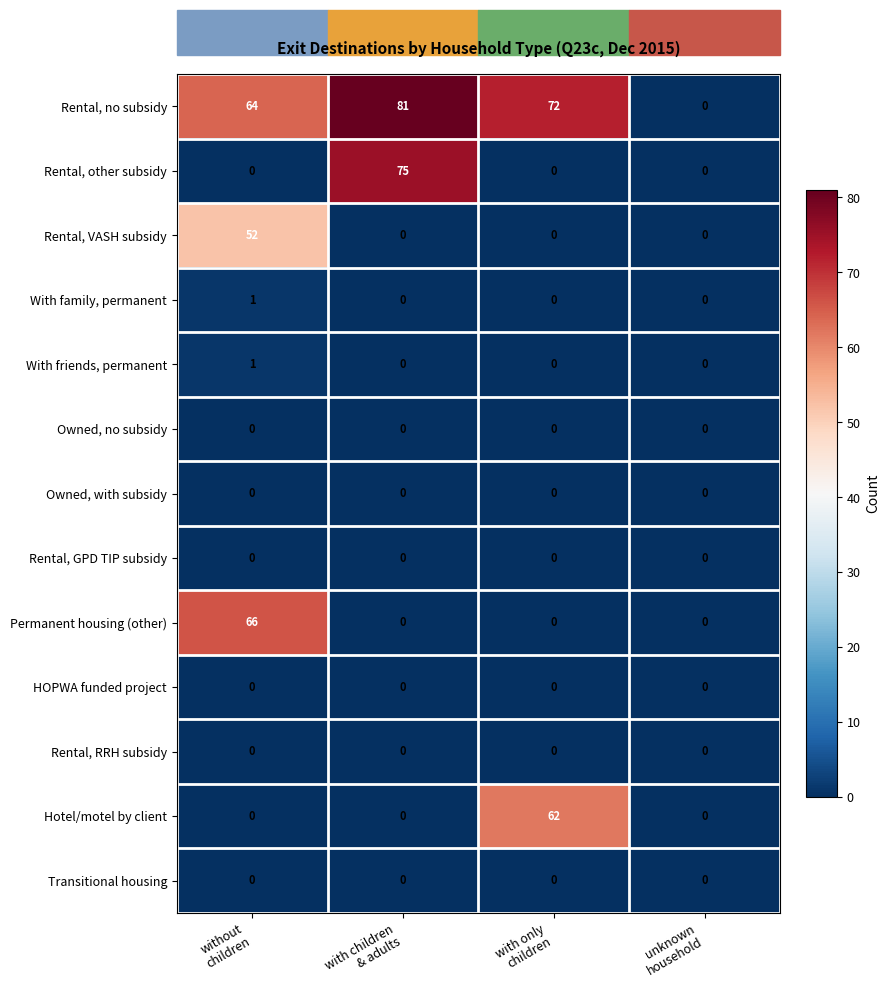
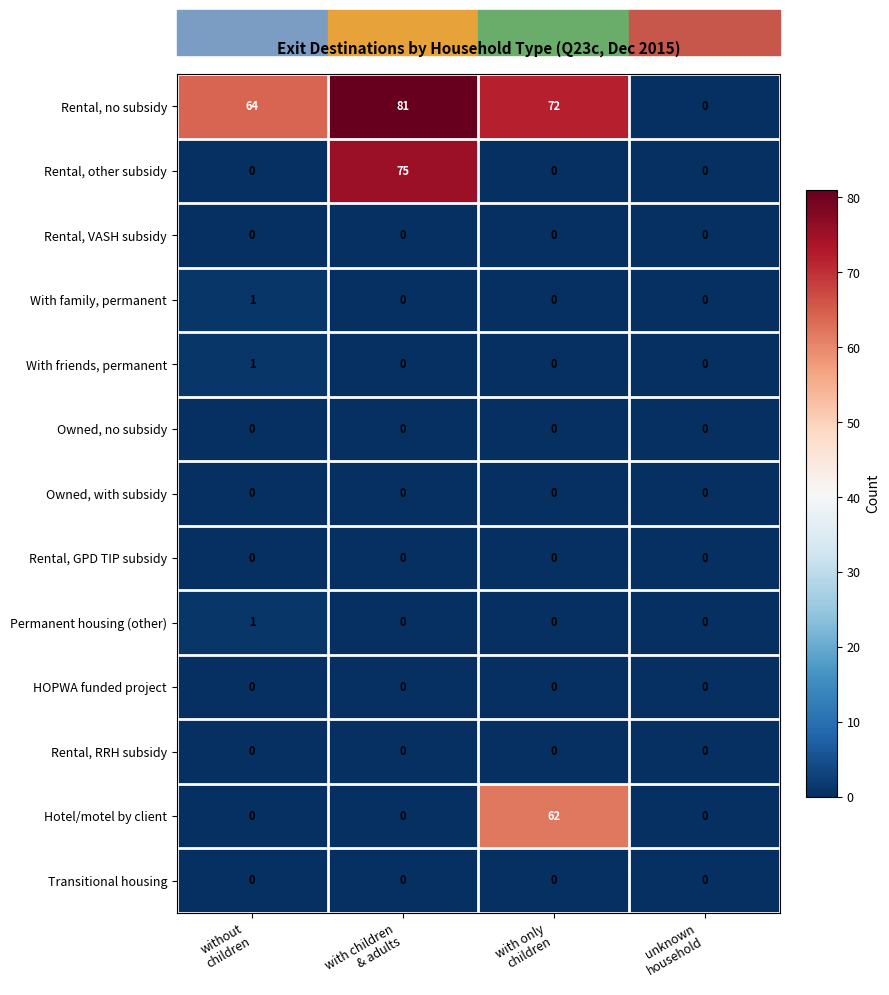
Rental, VASH subsidy, without children: 52 -> 0
Permanent housing (other), without children: 66 -> 1
